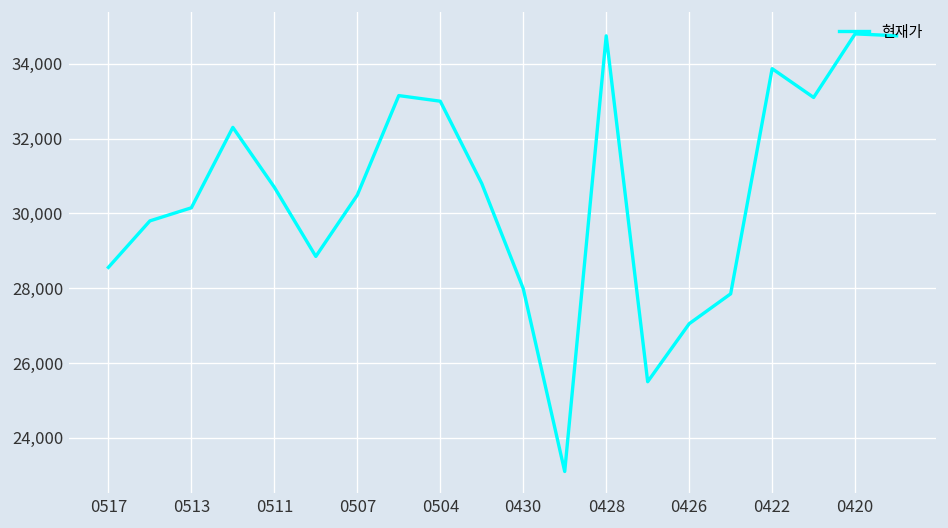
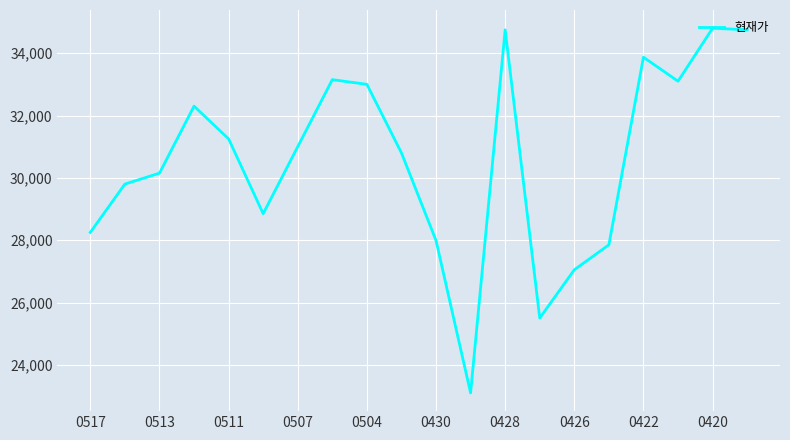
0517: 28,600 -> 28,300
0511: 30,700 -> 31,300
0507: 30,500 -> 31,000
